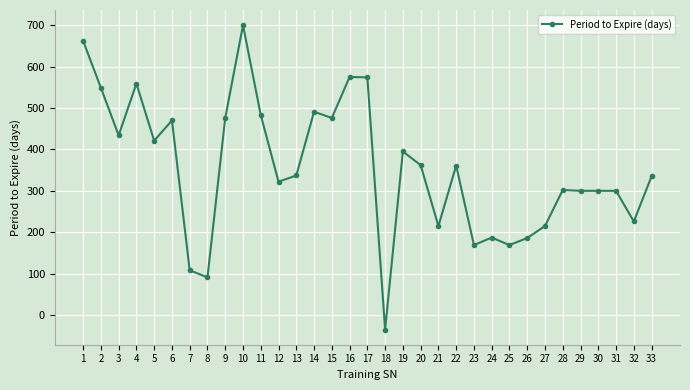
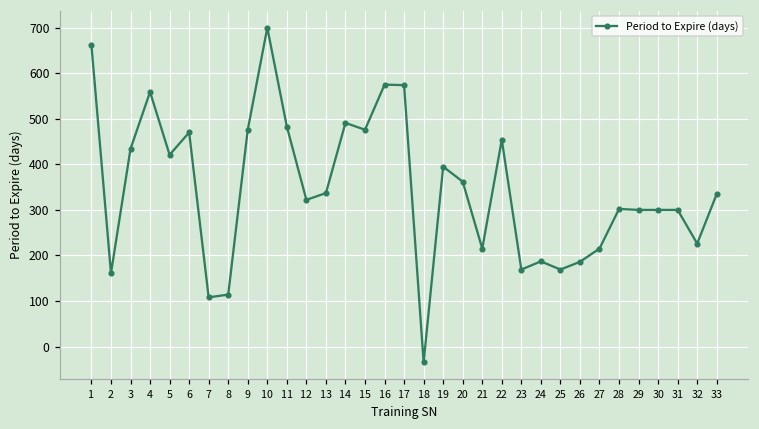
2: 550 -> 160
8: 90 -> 110
22: 360 -> 450
